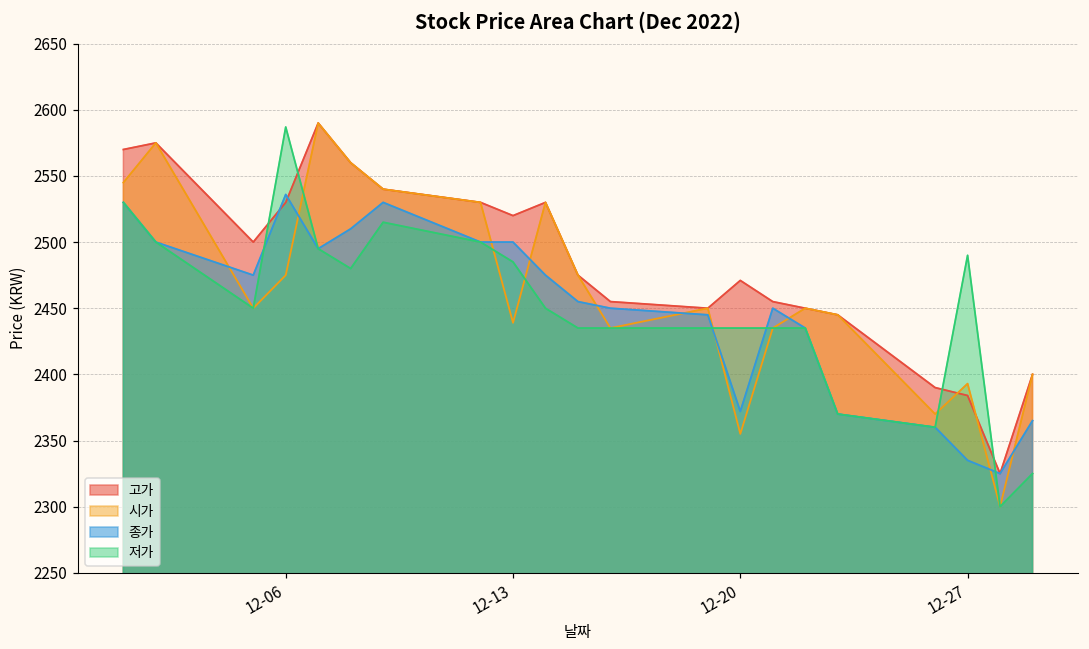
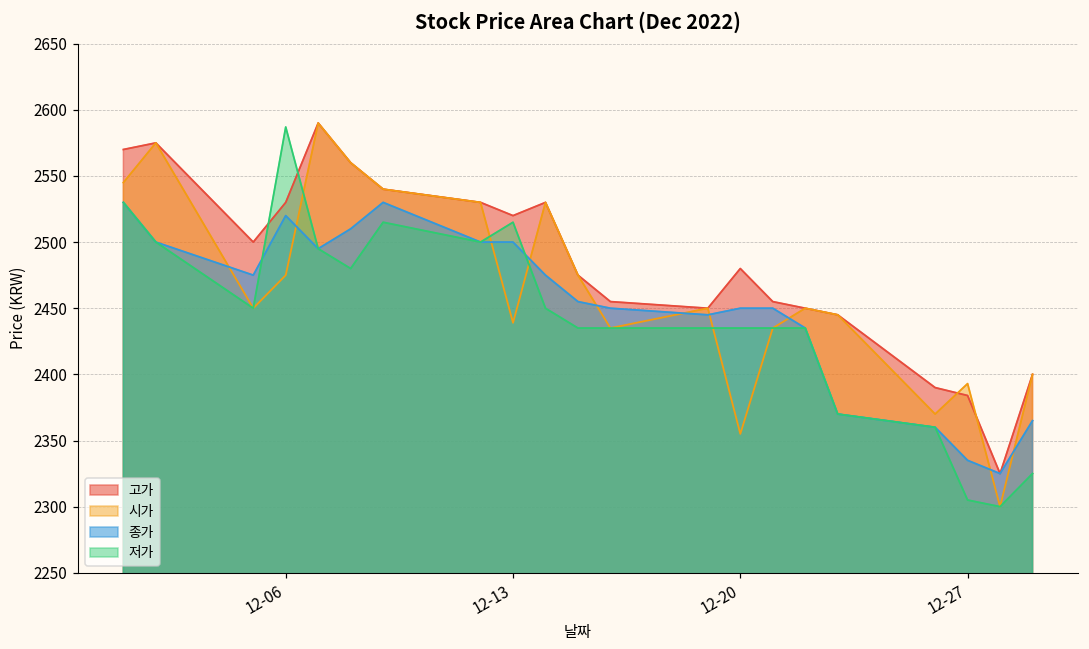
종가, 12-06: 2536 -> 2520
저가, 12-13: 2485 -> 2515
고가, 12-20: 2471 -> 2480
종가, 12-20: 2372 -> 2450
저가, 12-27: 2490 -> 2305
